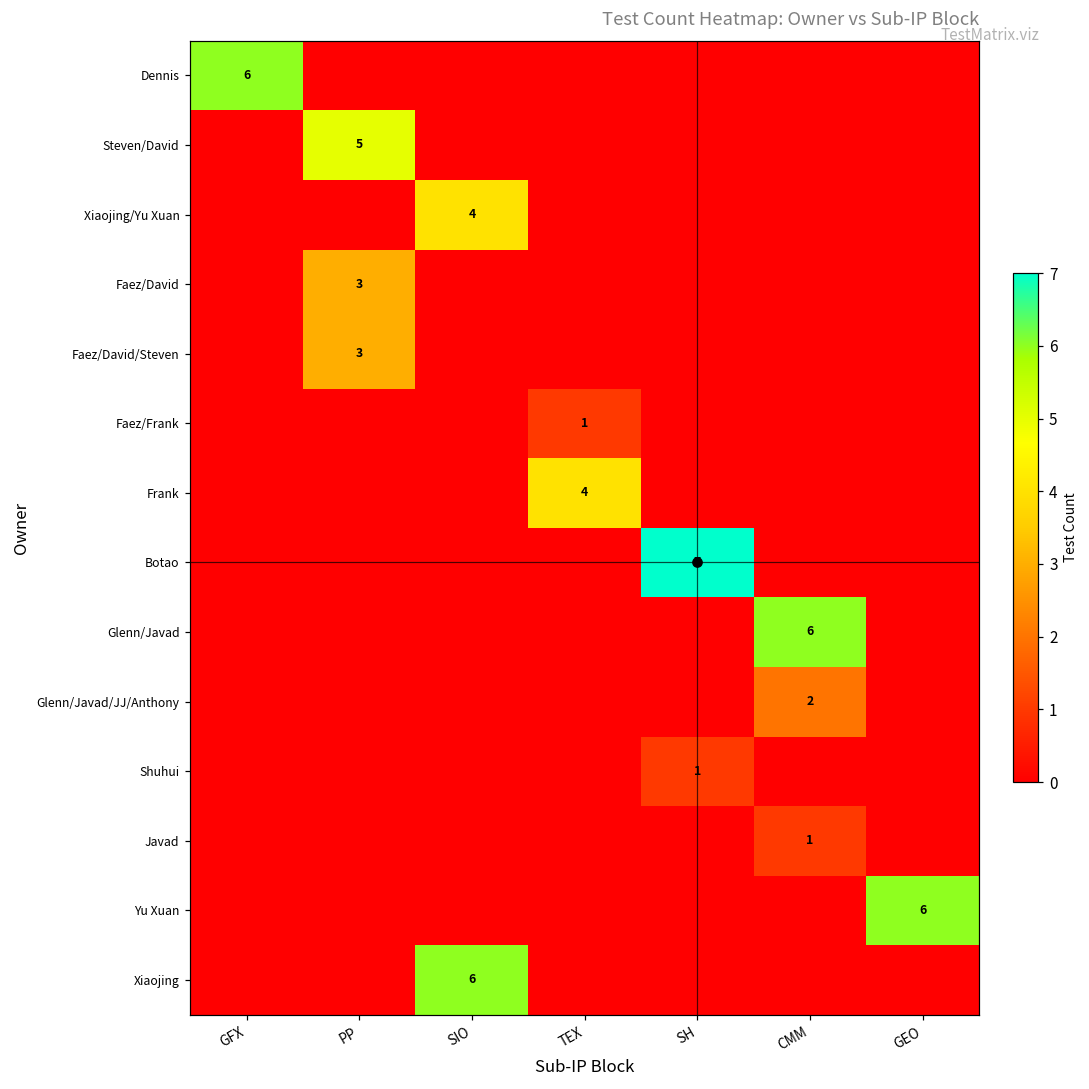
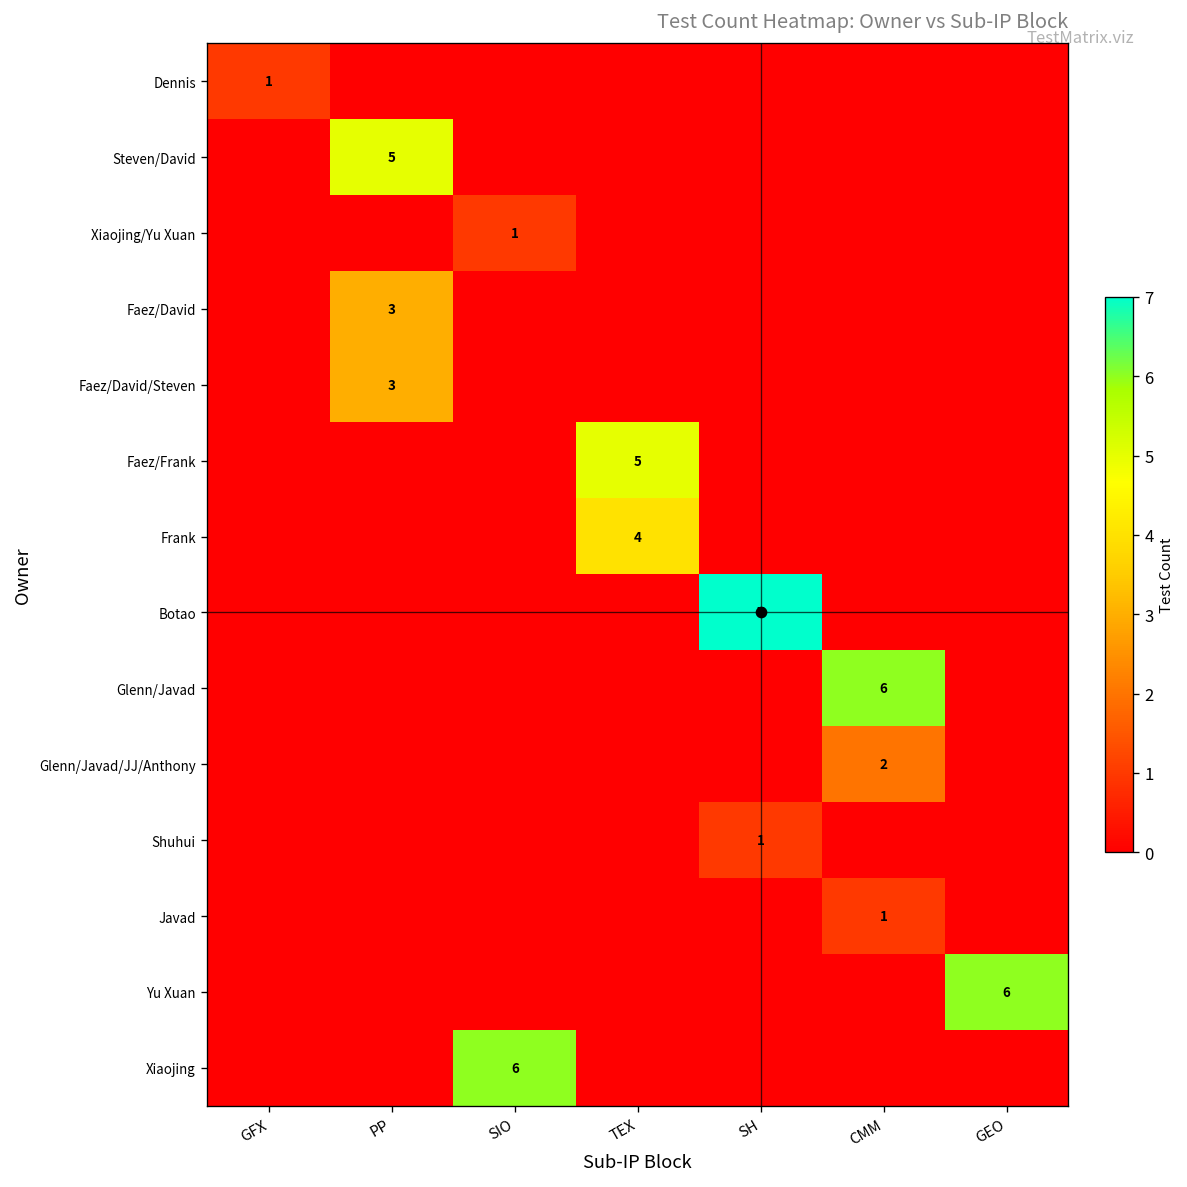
Dennis, GFX: 6 -> 1
Xiaojing/Yu Xuan, SIO: 4 -> 1
Faez/Frank, TEX: 1 -> 5
